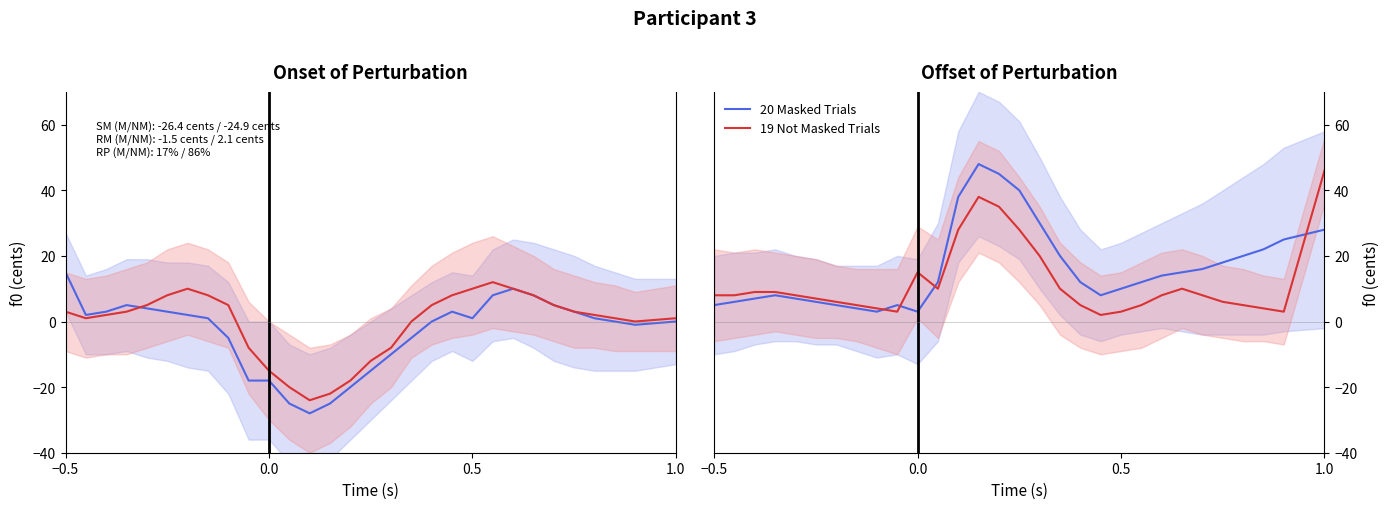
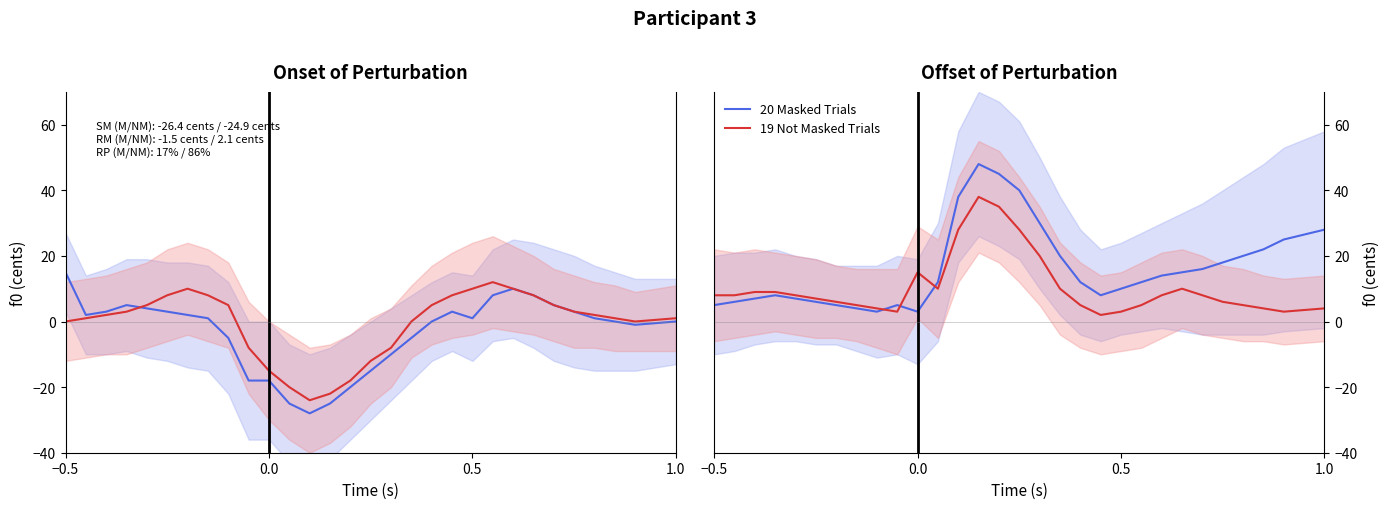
Onset of Perturbation, 19 Not Masked Trials, −0.5: 3 -> 0
Offset of Perturbation, 19 Not Masked Trials, 1.0: 46 -> 4
